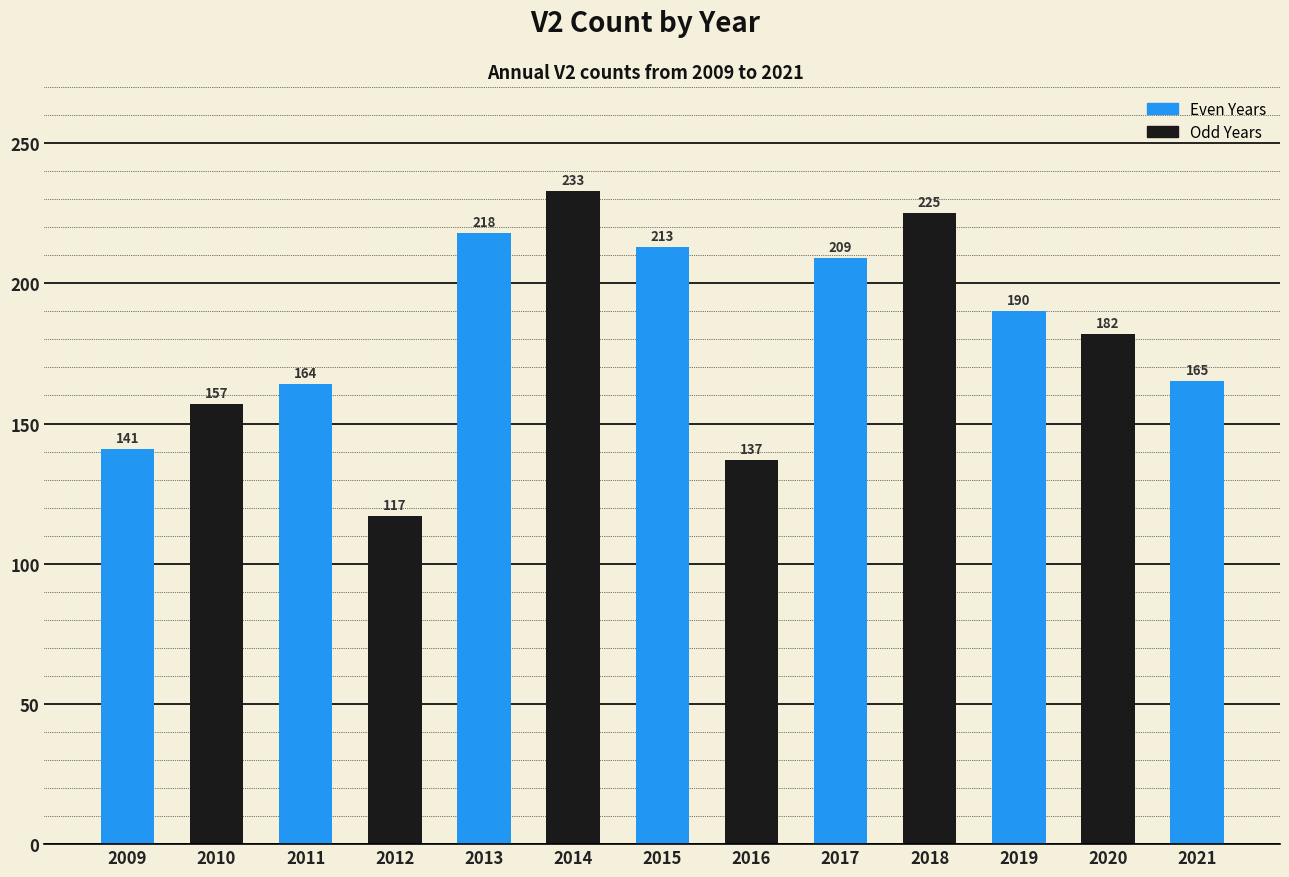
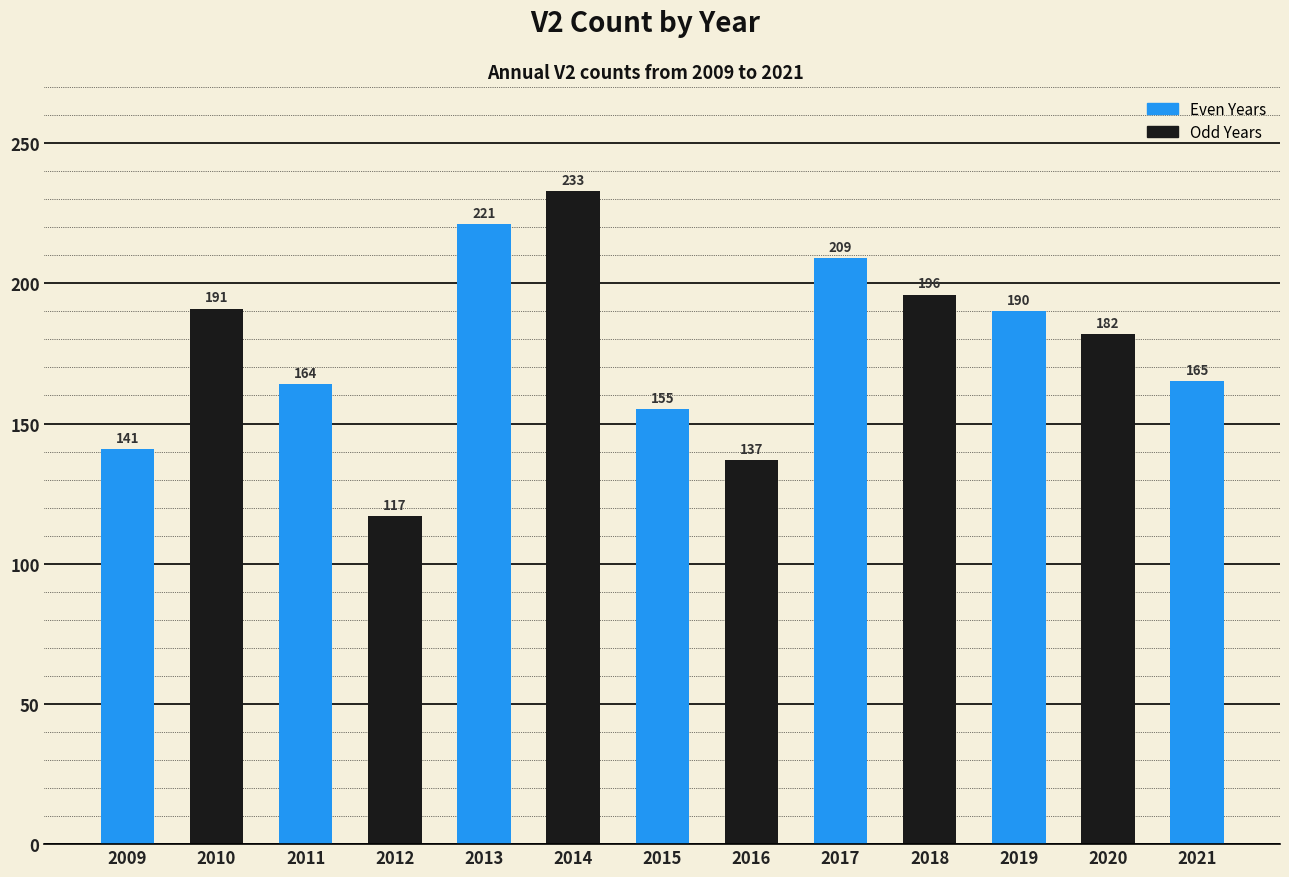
2010: 157 -> 191
2013: 218 -> 221
2015: 213 -> 155
2018: 225 -> 196
